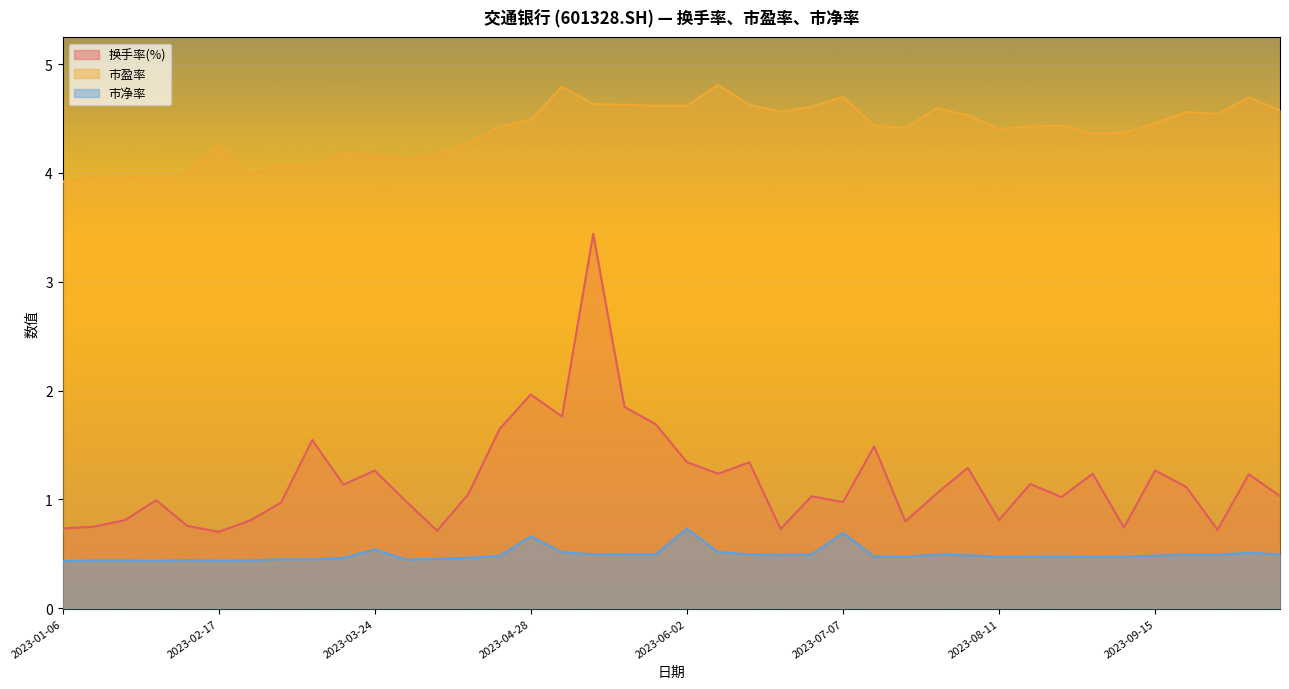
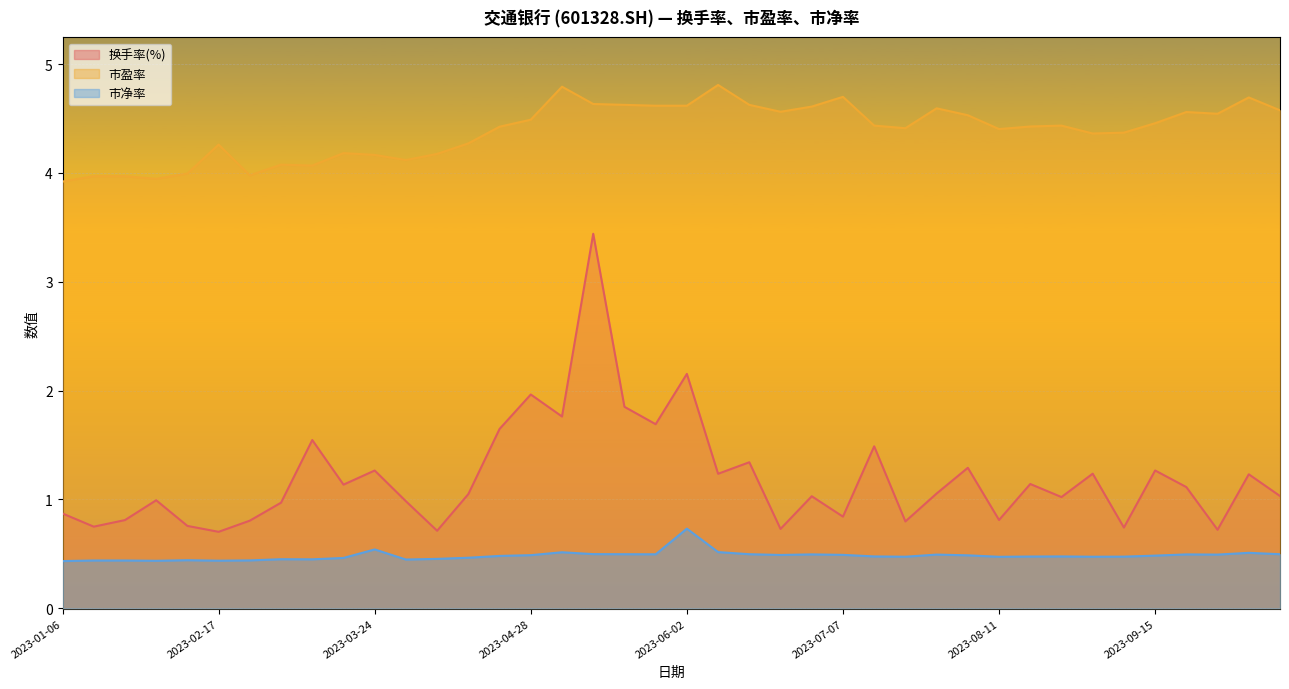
换手率(%), 2023-01-06: 0.73 -> 0.87
市净率, 2023-04-28: 0.66 -> 0.49
换手率(%), 2023-06-02: 1.34 -> 2.15
换手率(%), 2023-07-07: 0.97 -> 0.84
市净率, 2023-07-07: 0.69 -> 0.49
